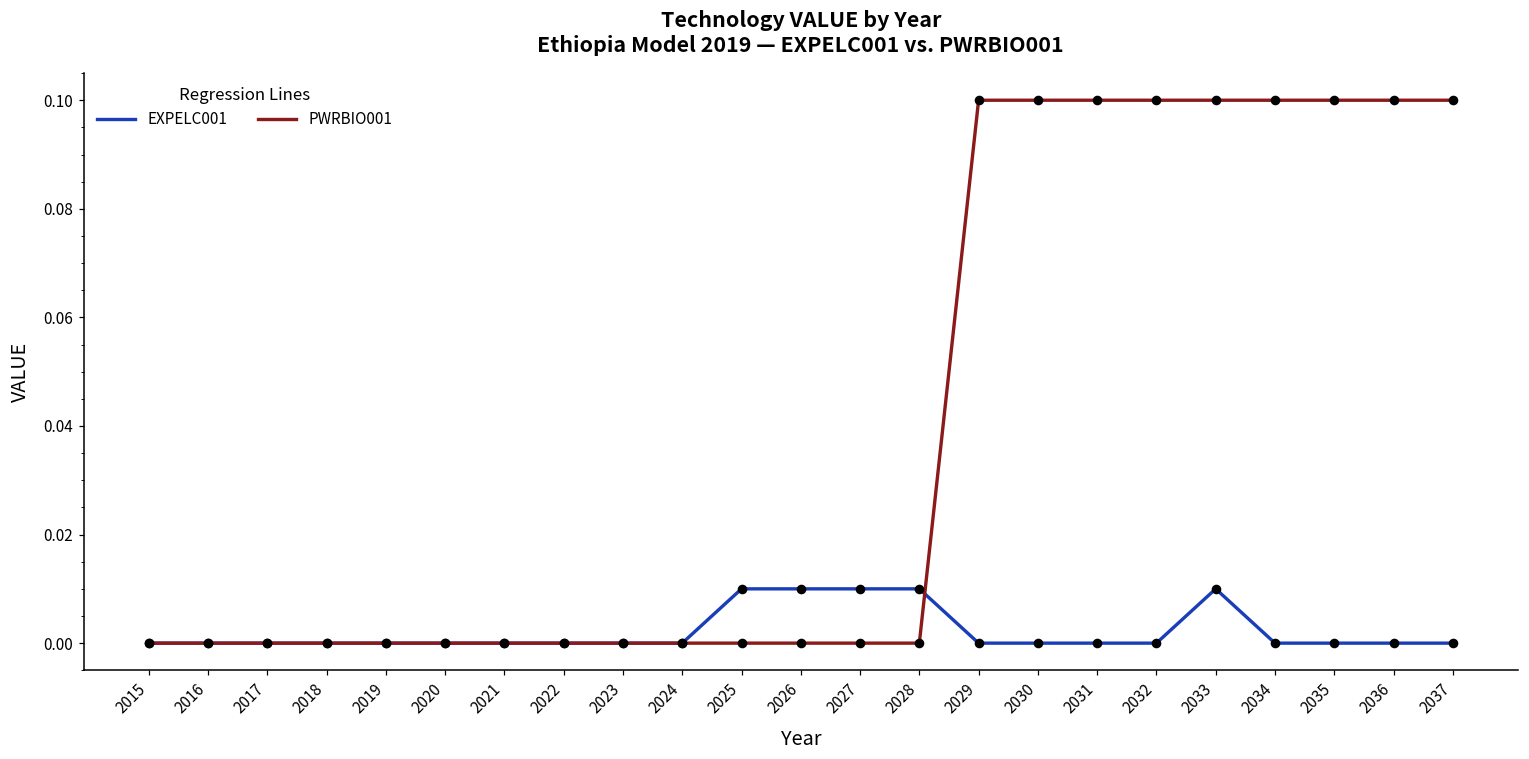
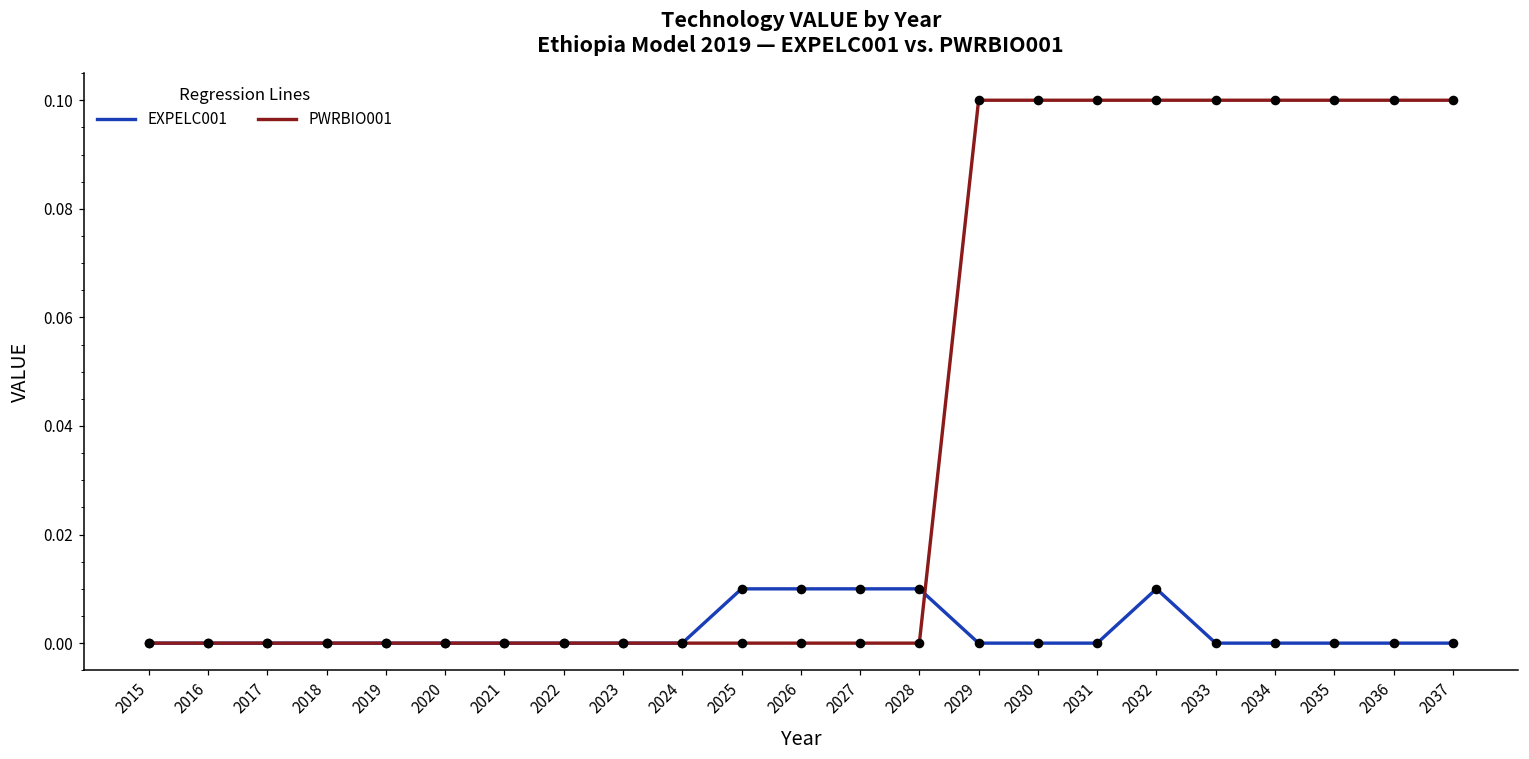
EXPELC001, 2032: 0.00 -> 0.01
EXPELC001, 2033: 0.01 -> 0.00
